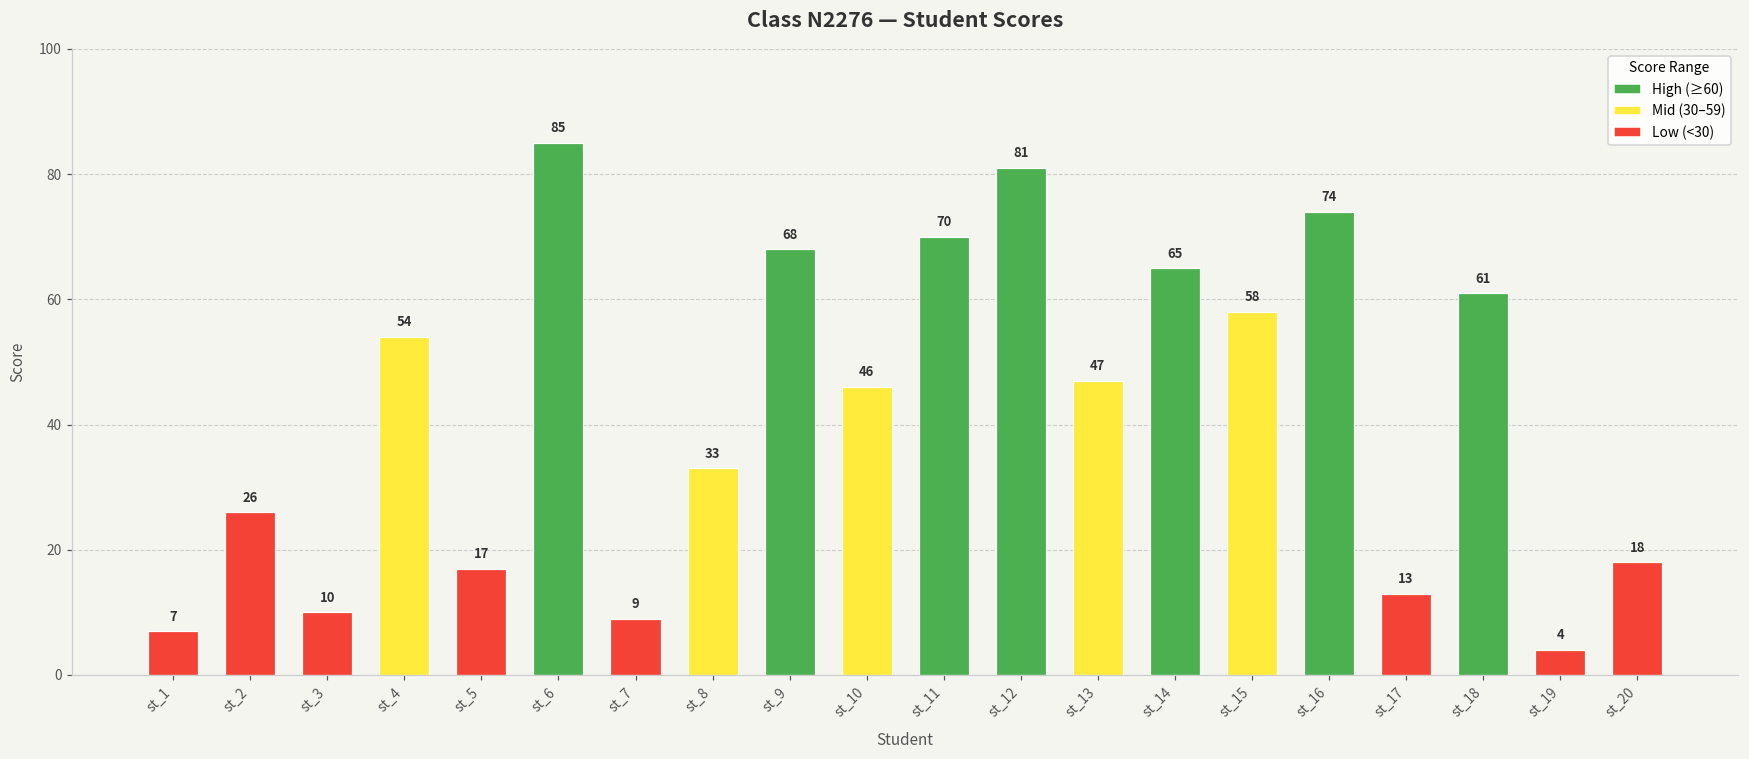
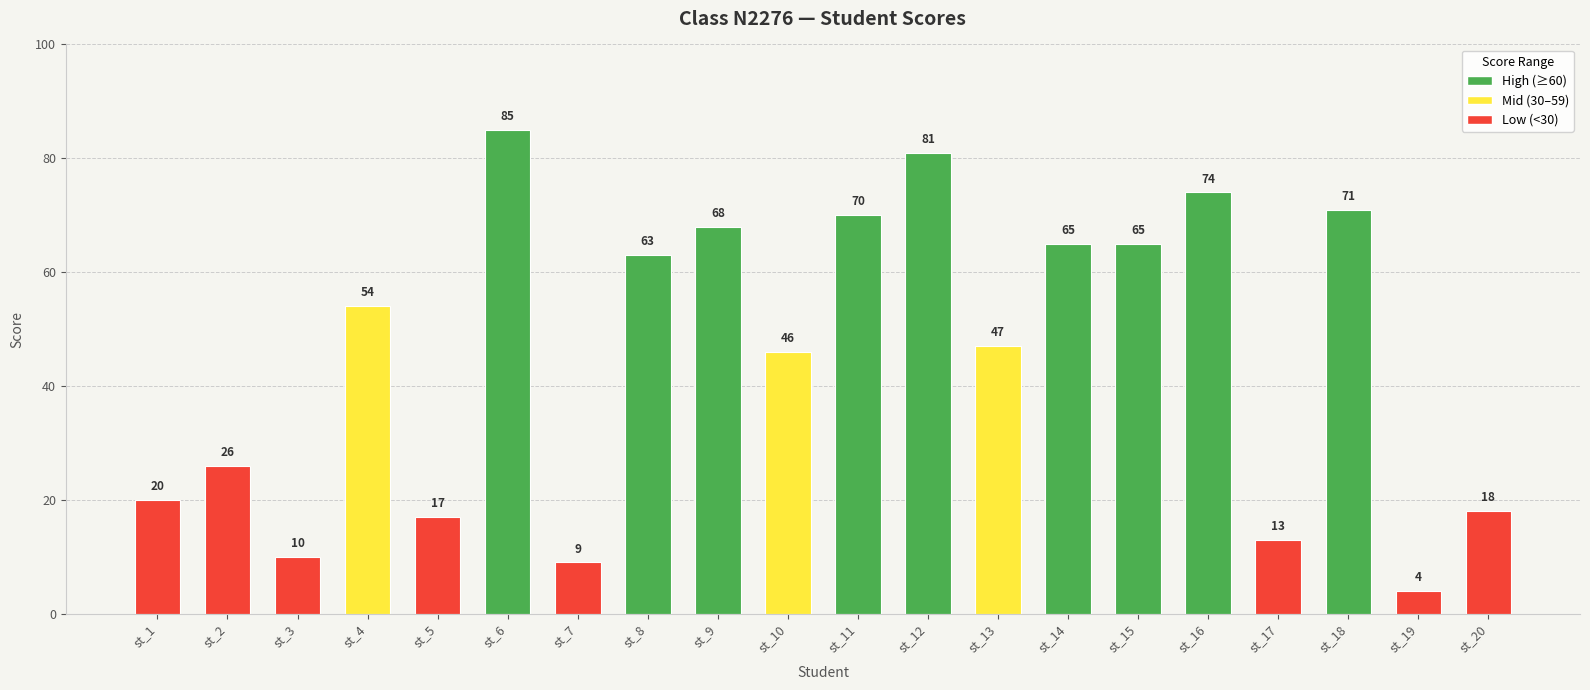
st_1: 7 -> 20
st_8: 33 -> 63
st_15: 58 -> 65
st_18: 61 -> 71
